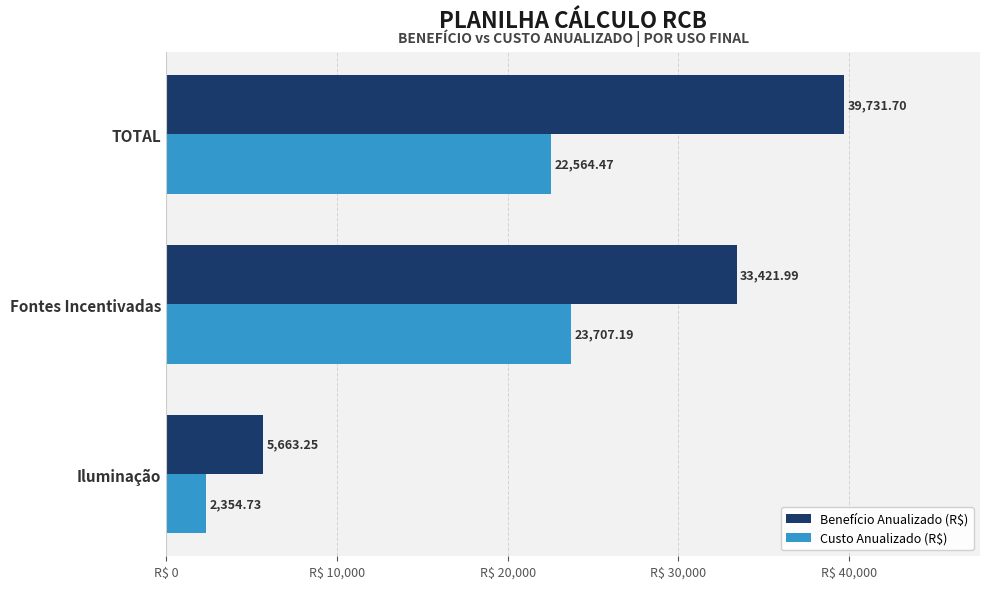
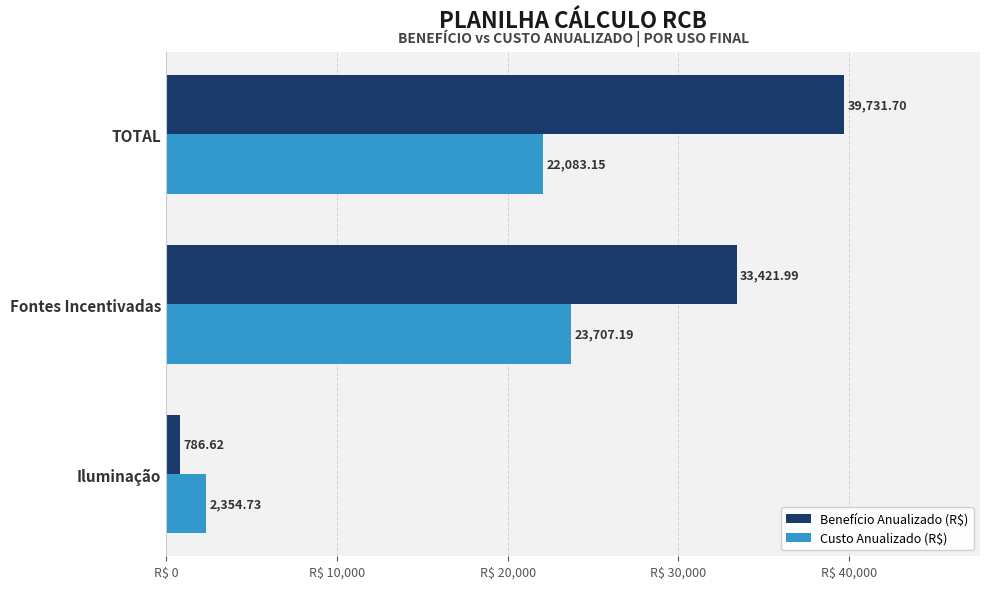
Custo Anualizado (R$), TOTAL: 22,564.47 -> 22,083.15
Benefício Anualizado (R$), Iluminação: 5,663.25 -> 786.62
